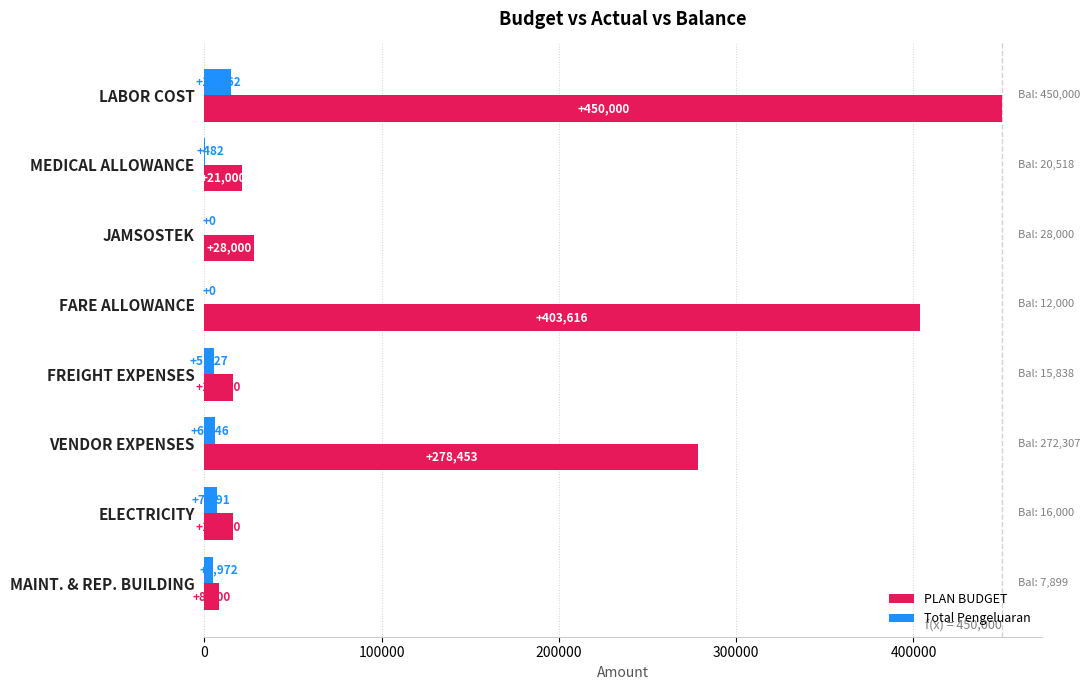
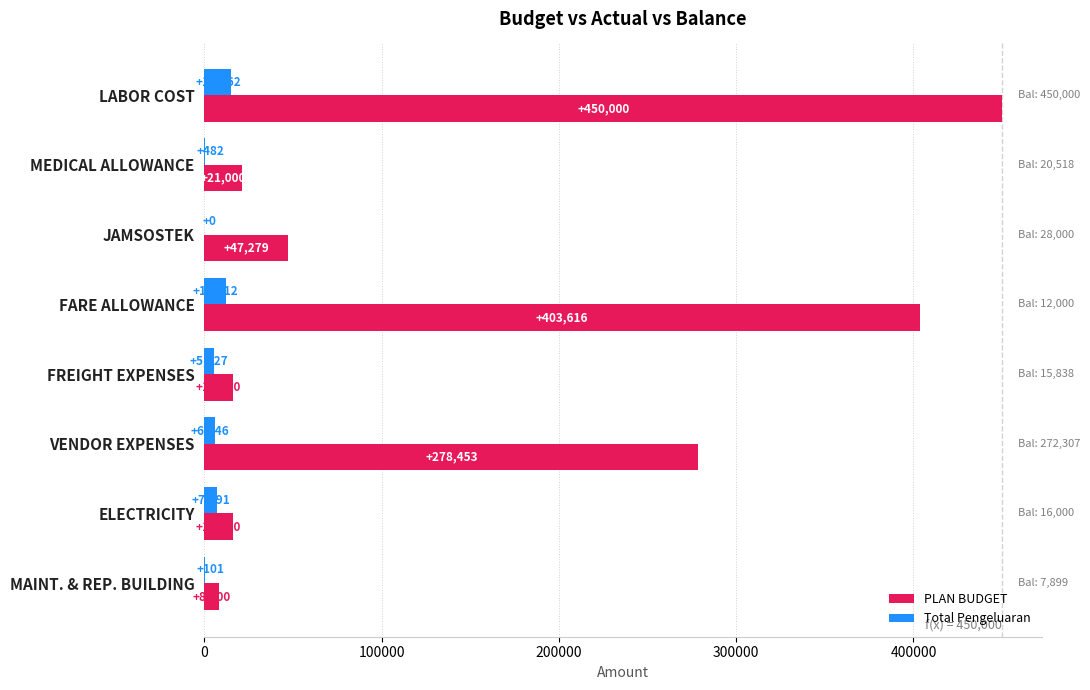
PLAN BUDGET, JAMSOSTEK: +28,000 -> +47,279
Total Pengeluaran, FARE ALLOWANCE: +0 -> +12,112
Total Pengeluaran, MAINT. & REP. BUILDING: +4,972 -> +101
